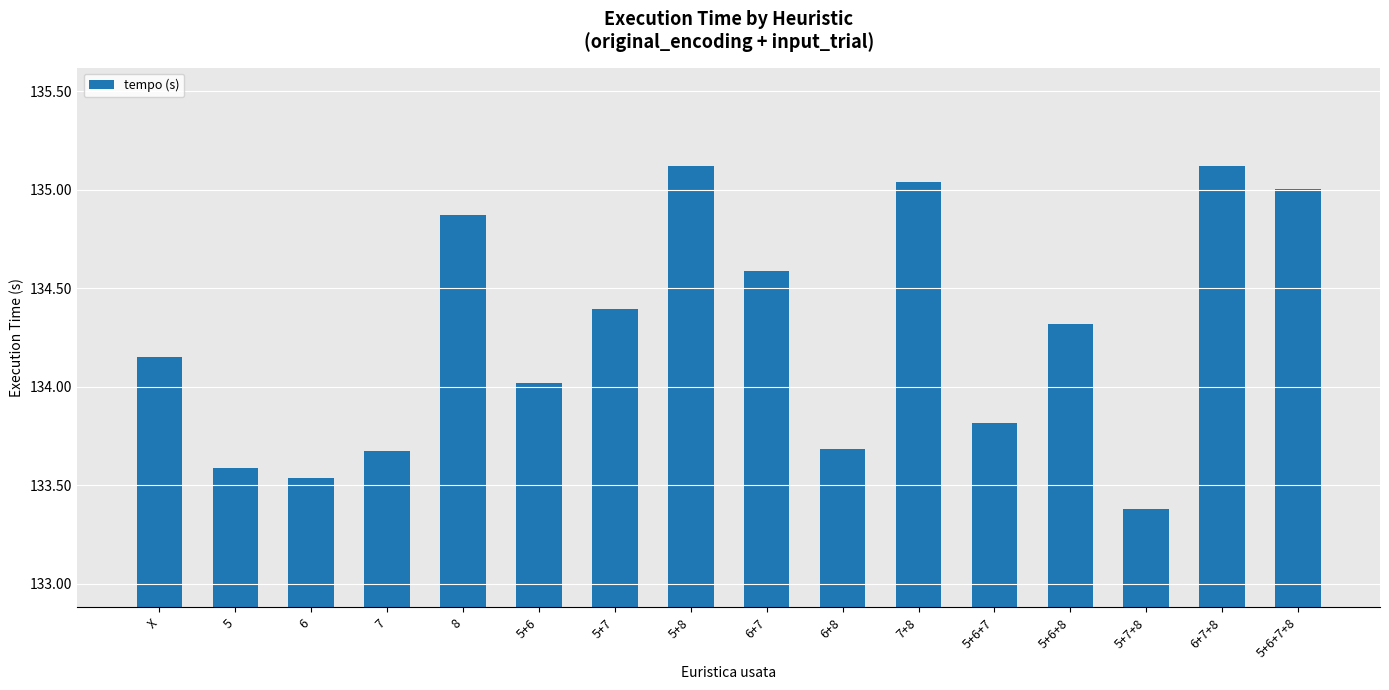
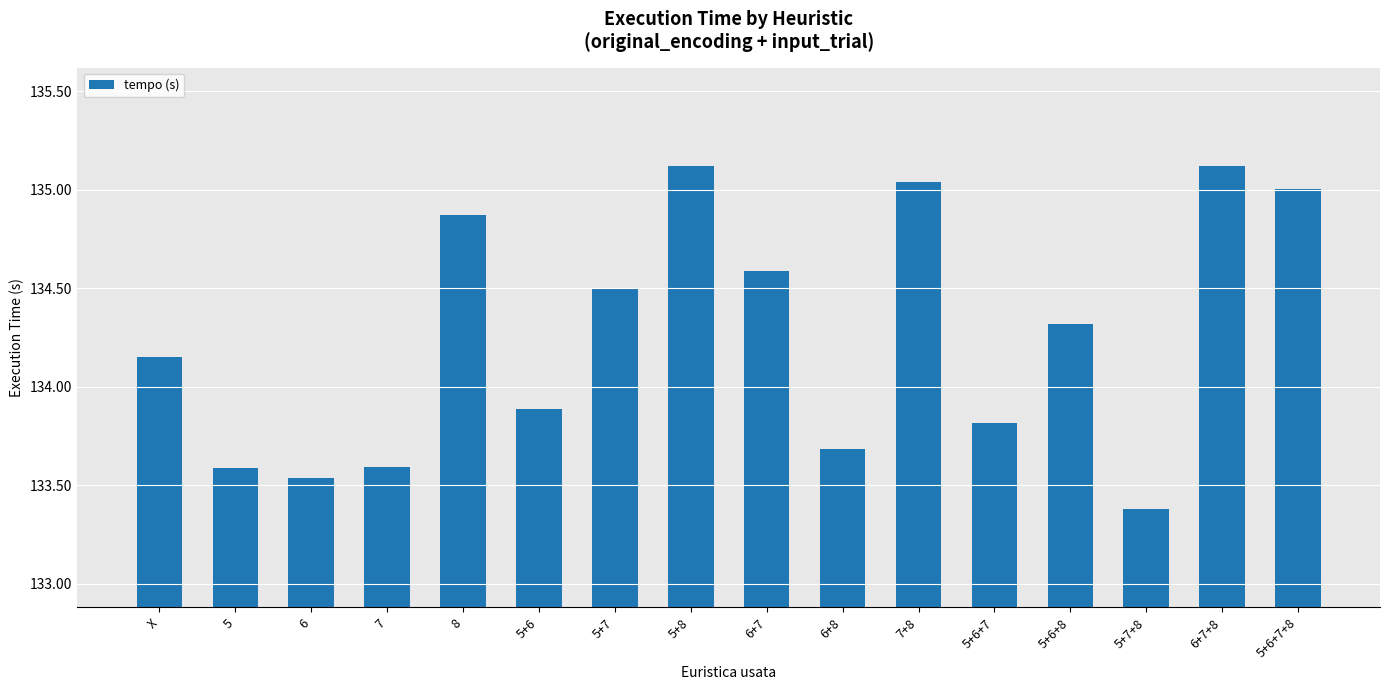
7: 133.67 -> 133.59
5+6: 134.02 -> 133.89
5+7: 134.40 -> 134.50
